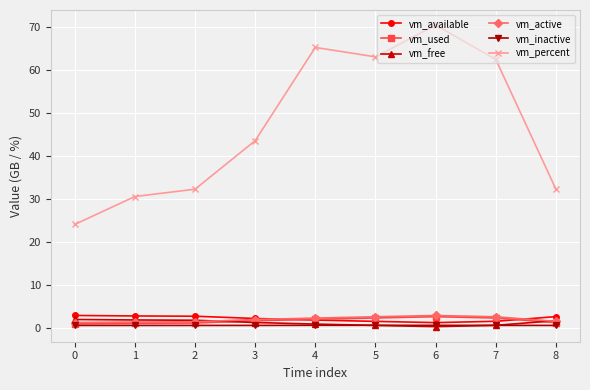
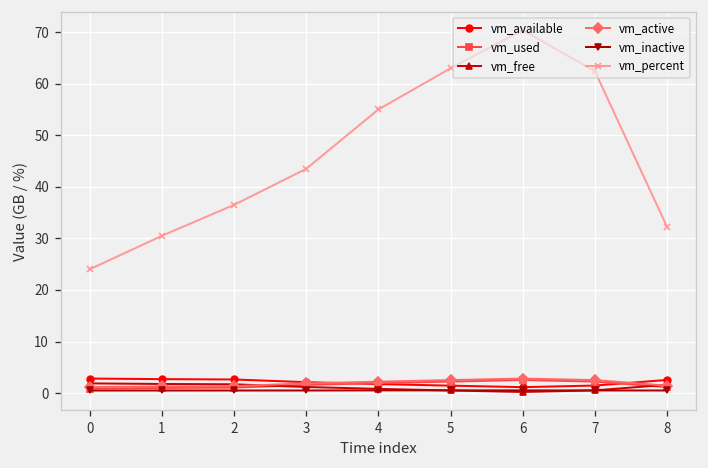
vm_percent, 2: 32 -> 37
vm_percent, 4: 65 -> 55
